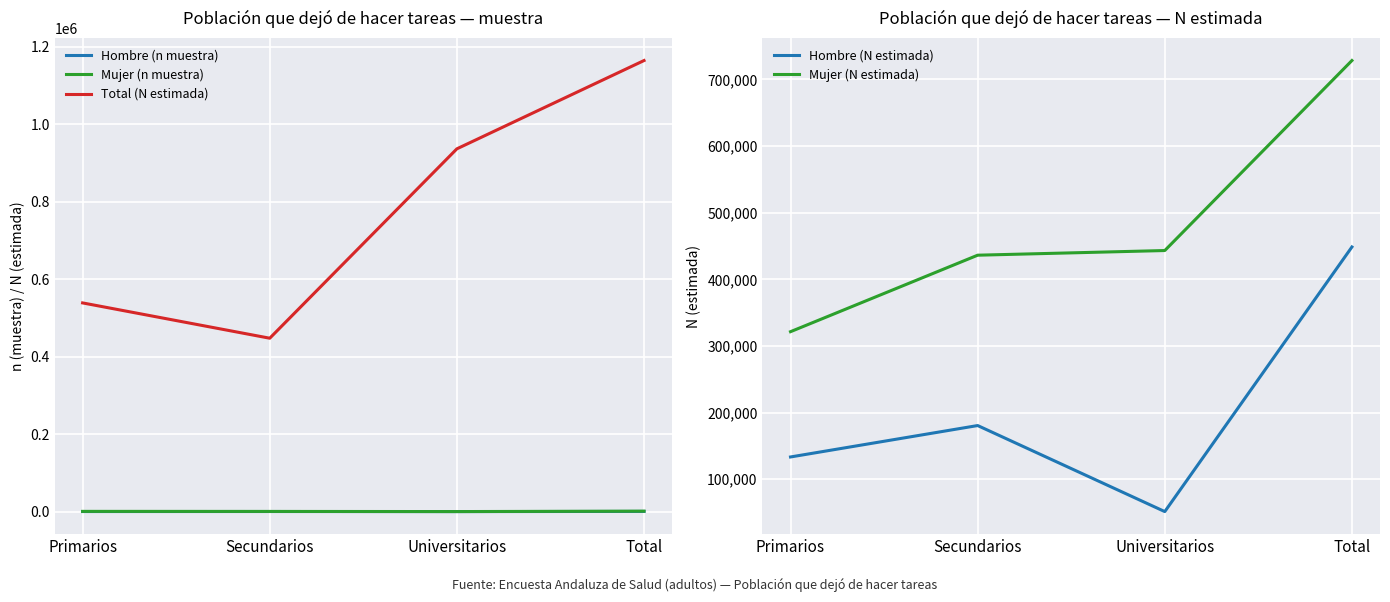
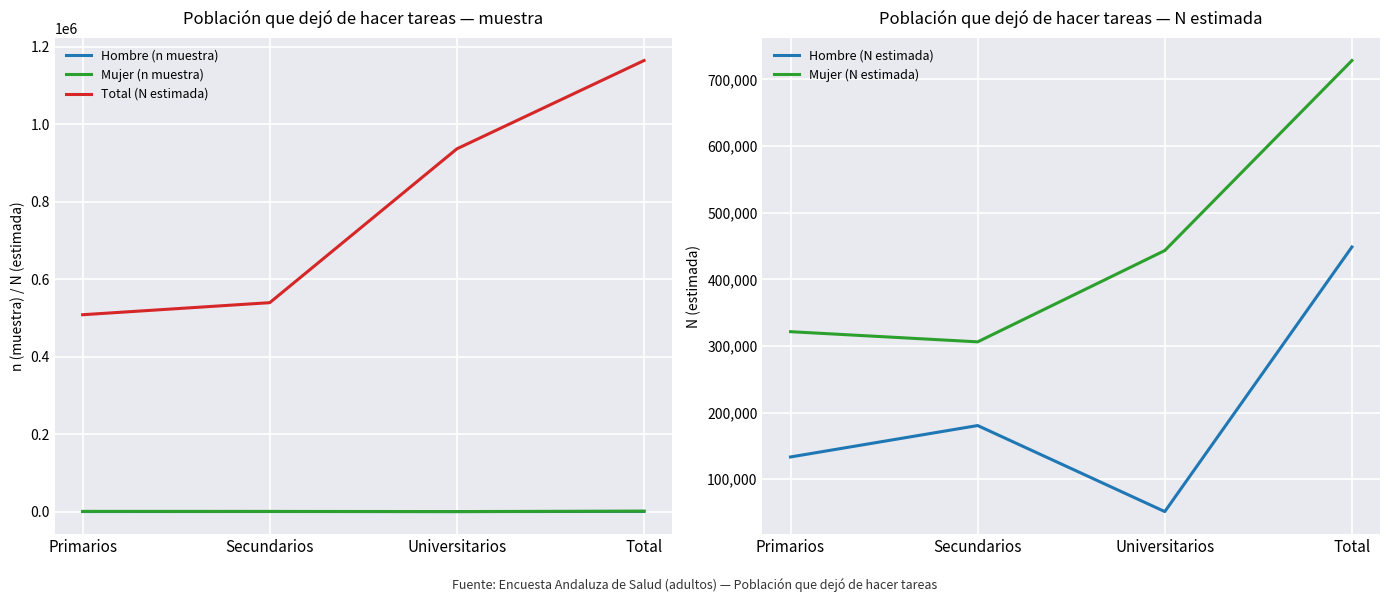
Población que dejó de hacer tareas — muestra, Total (N estimada), Primarios: 540000 -> 510000
Población que dejó de hacer tareas — muestra, Total (N estimada), Secundarios: 450000 -> 540000
Población que dejó de hacer tareas — N estimada, Mujer (N estimada), Secundarios: 440,000 -> 310,000
